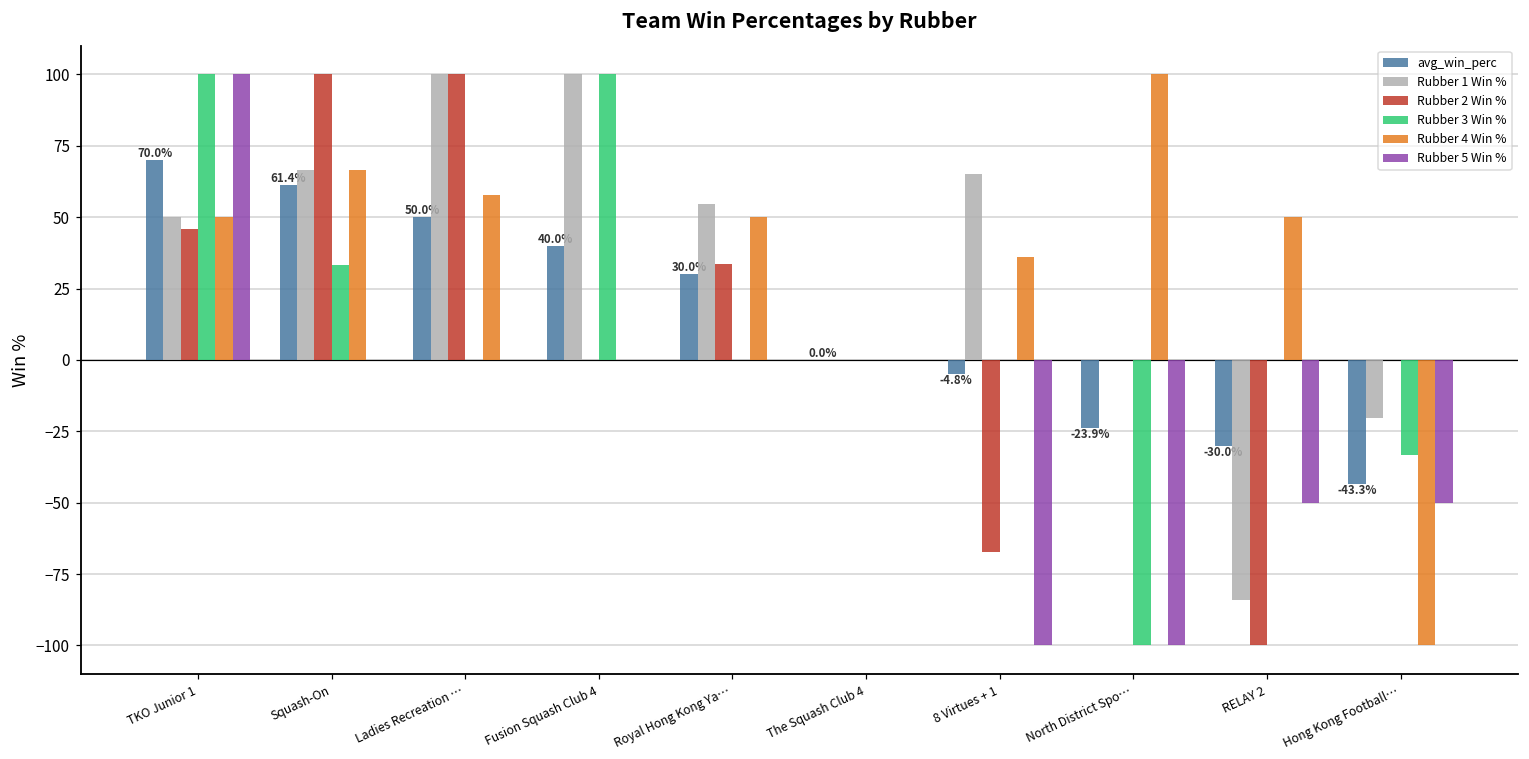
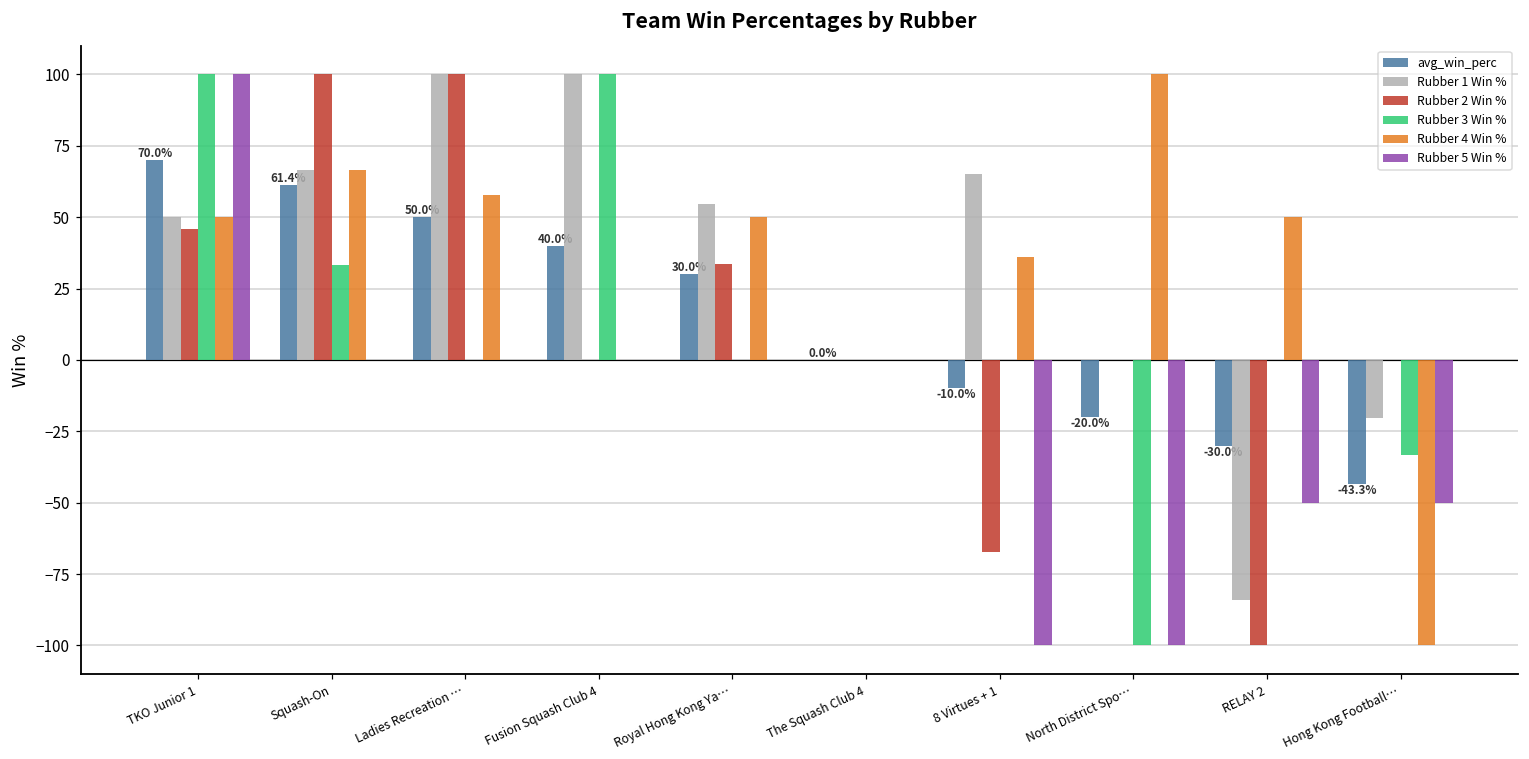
avg_win_perc, 8 Virtues + 1: -4.8% -> -10.0%
avg_win_perc, North District Spo…: -23.9% -> -20.0%
